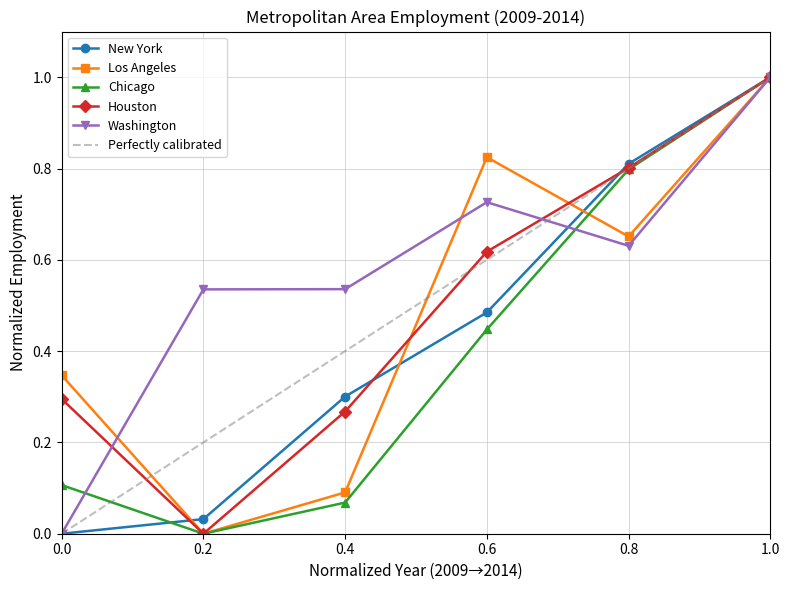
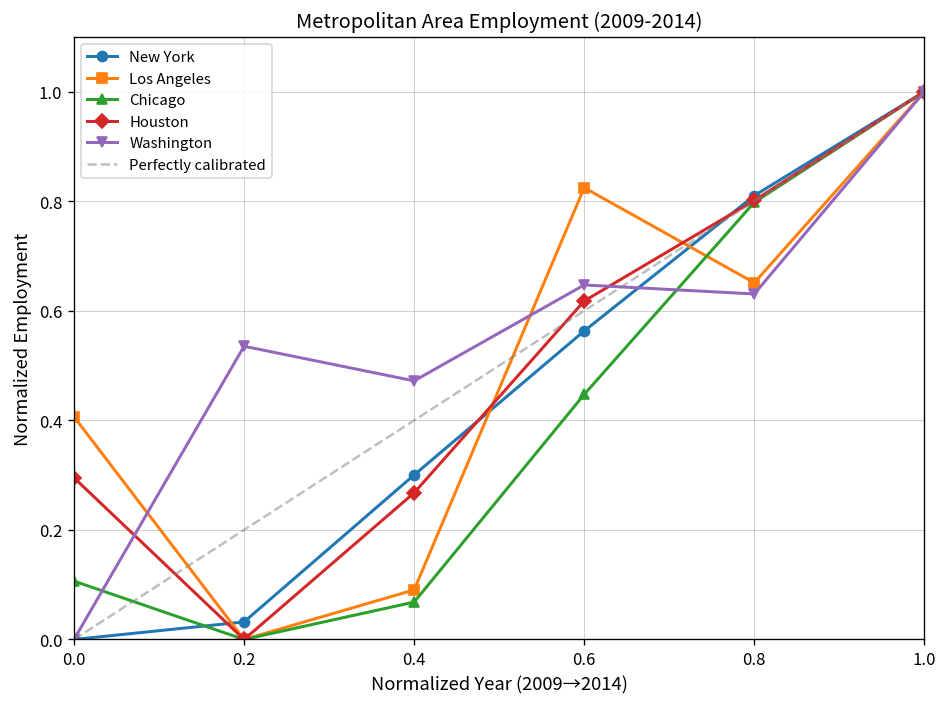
Los Angeles, 0.0: 0.35 -> 0.41
Washington, 0.4: 0.54 -> 0.47
New York, 0.6: 0.48 -> 0.56
Washington, 0.6: 0.73 -> 0.65
